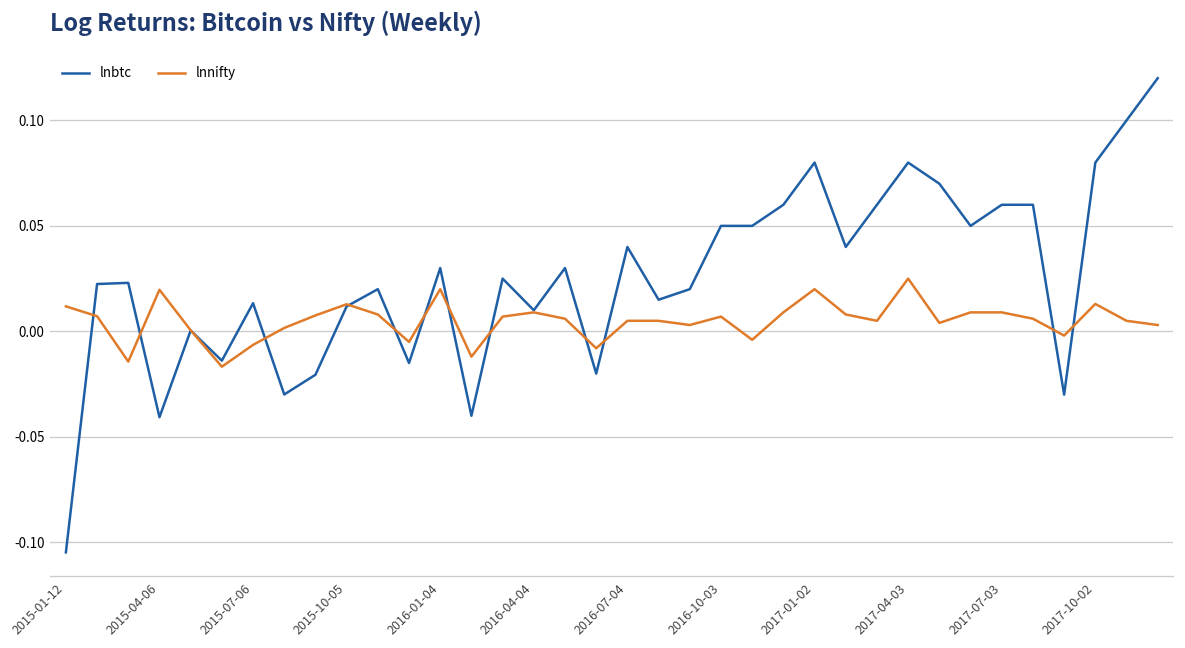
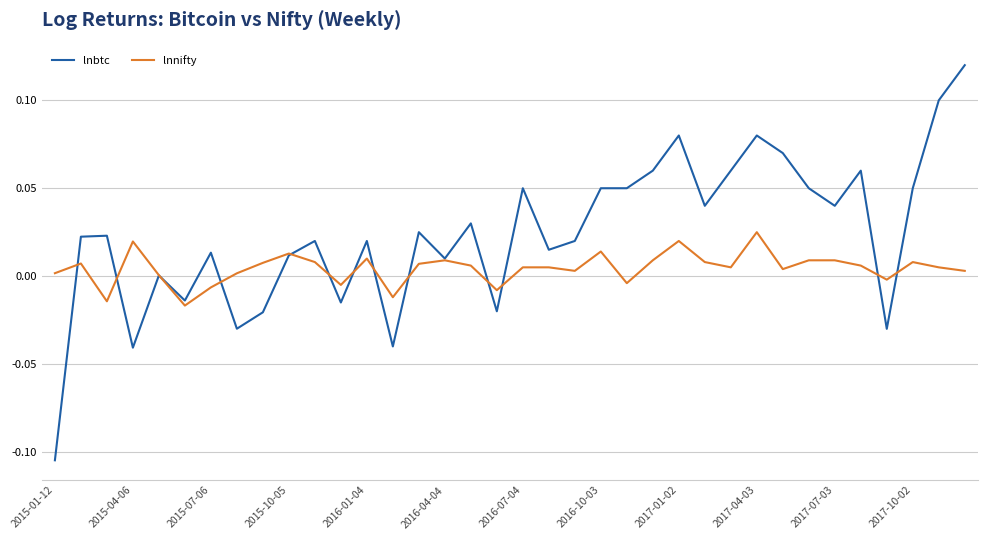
lnnifty, 2015-01-12: 0.012 -> 0.002
lnbtc, 2016-01-04: 0.03 -> 0.02
lnnifty, 2016-01-04: 0.02 -> 0.01
lnbtc, 2016-07-04: 0.04 -> 0.05
lnnifty, 2016-10-03: 0.007 -> 0.014
lnbtc, 2017-07-03: 0.06 -> 0.04
lnbtc, 2017-10-02: 0.08 -> 0.05
lnnifty, 2017-10-02: 0.013 -> 0.008
